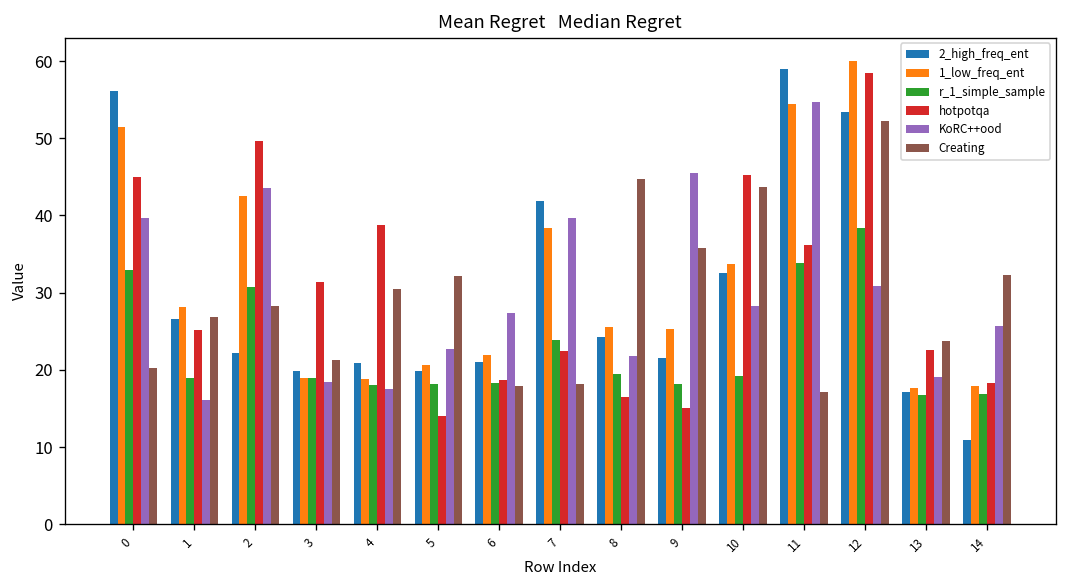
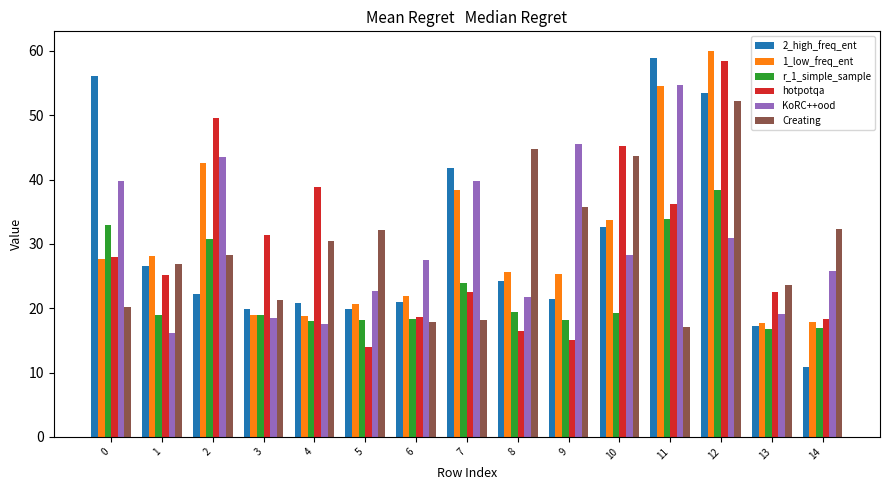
1_low_freq_ent, 0: 51 -> 28
hotpotqa, 0: 45 -> 28
